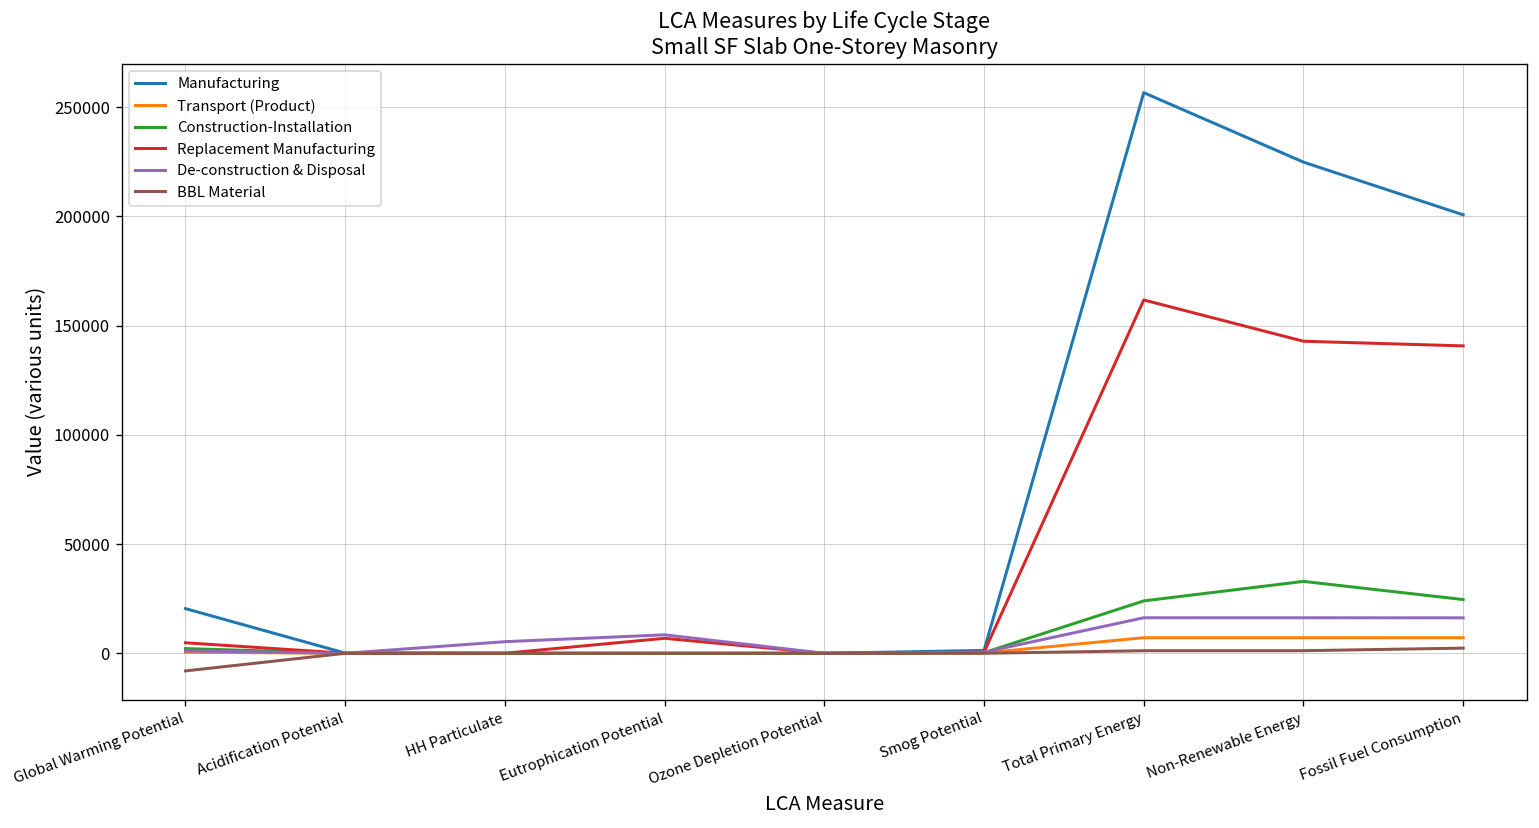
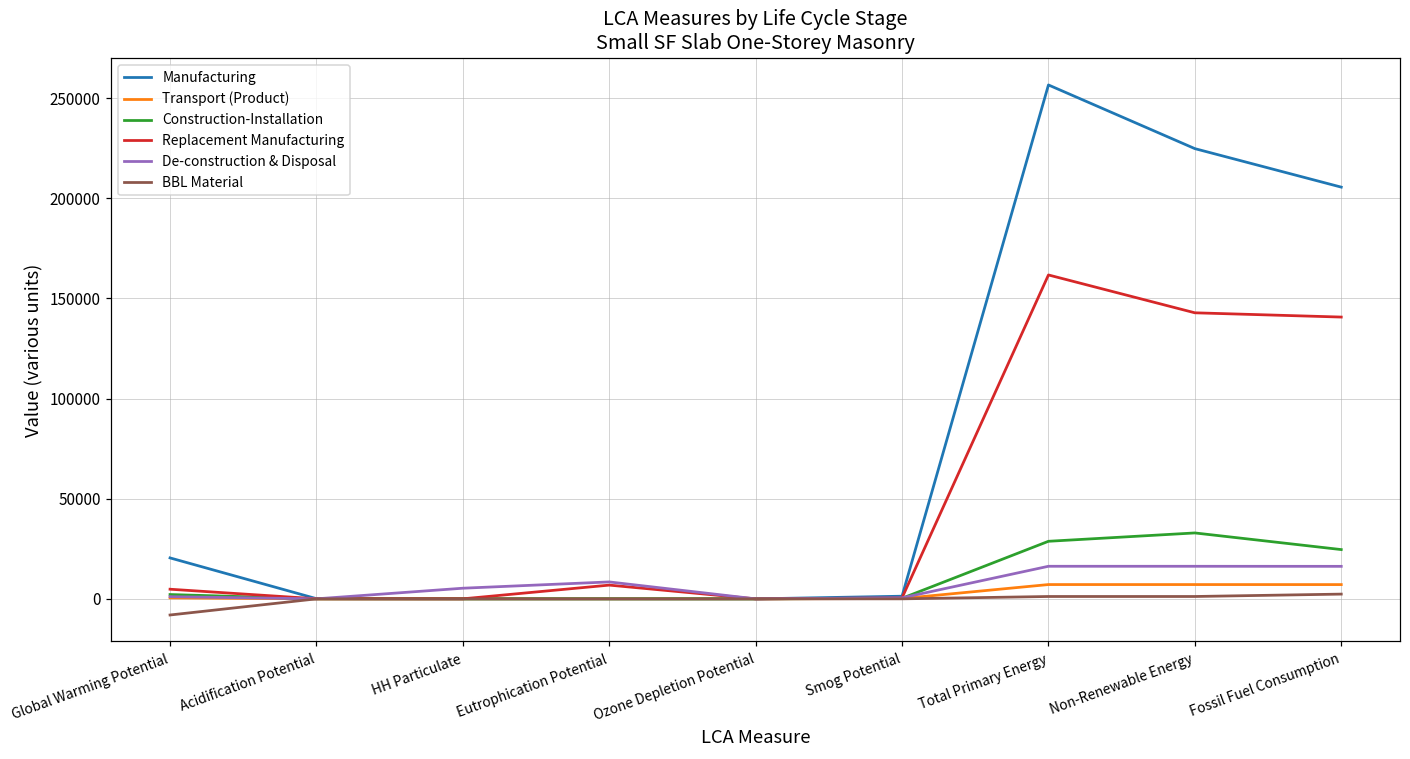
Construction-Installation, Total Primary Energy: 24000 -> 29000
Manufacturing, Fossil Fuel Consumption: 201000 -> 206000
